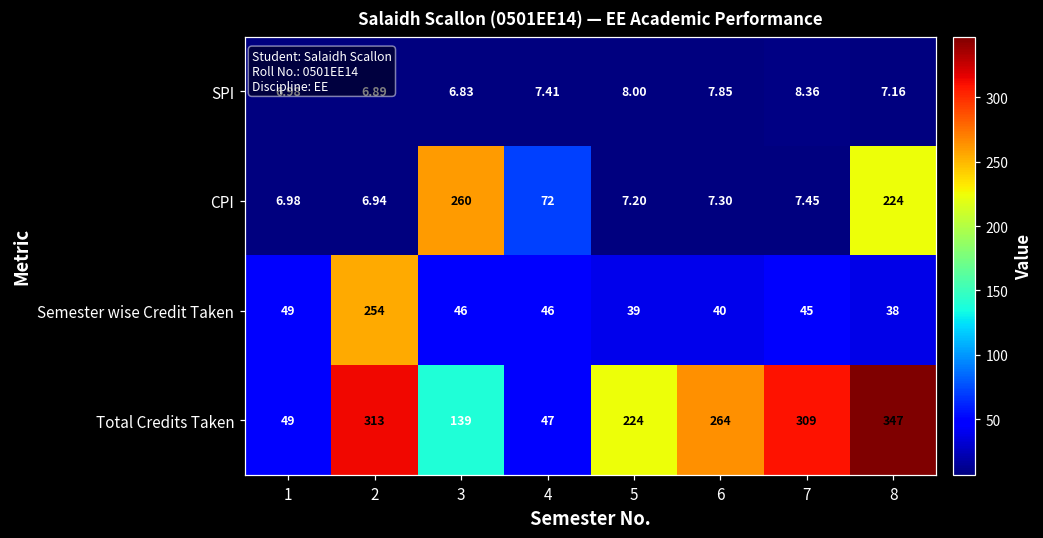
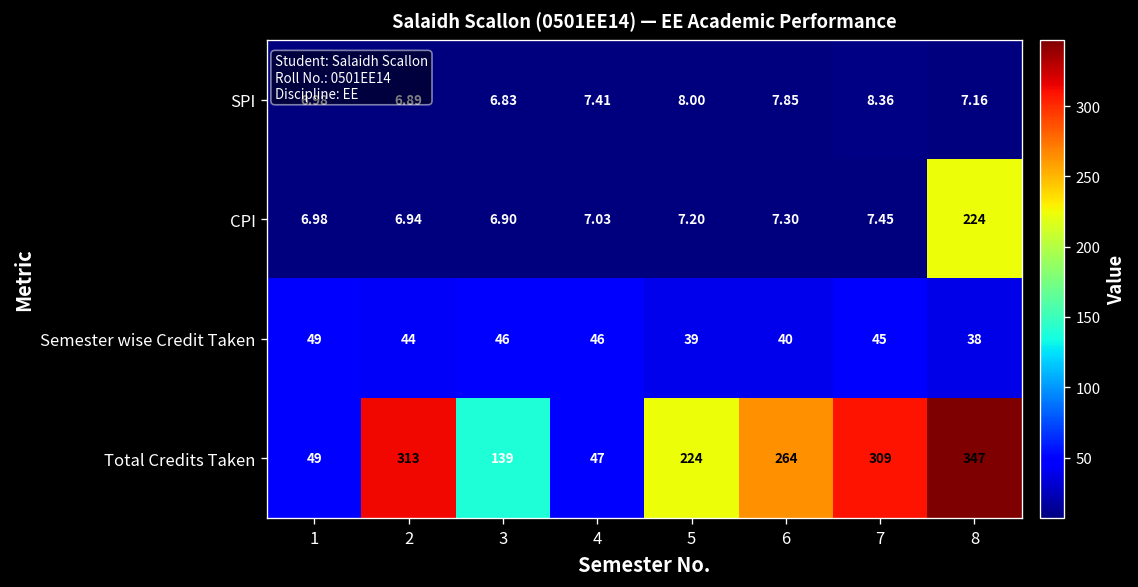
CPI, 3: 260 -> 6.90
CPI, 4: 72 -> 7.03
Semester wise Credit Taken, 2: 254 -> 44
